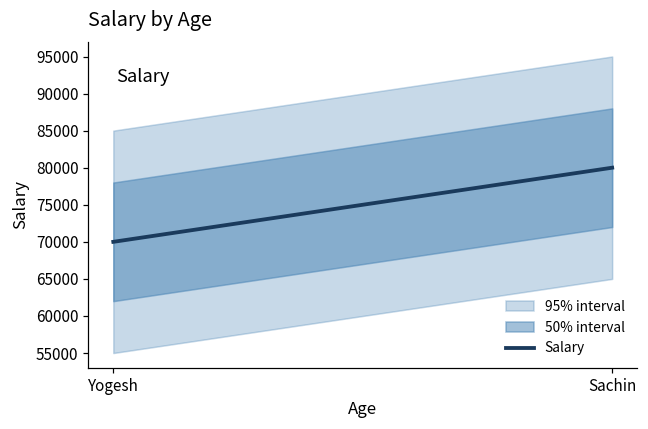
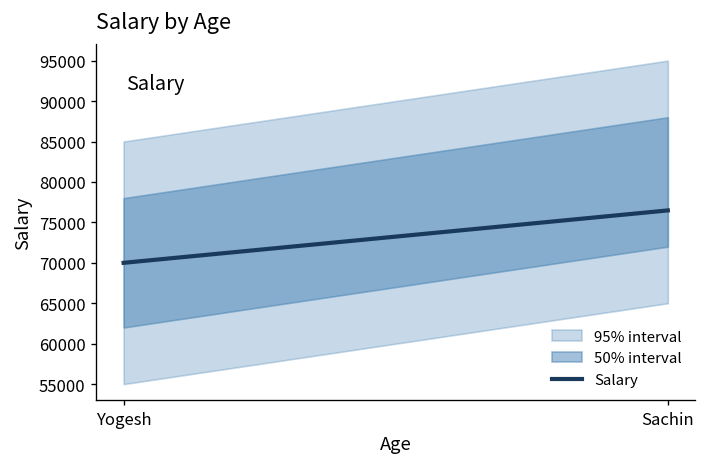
Salary, Sachin: 80000 -> 76000
